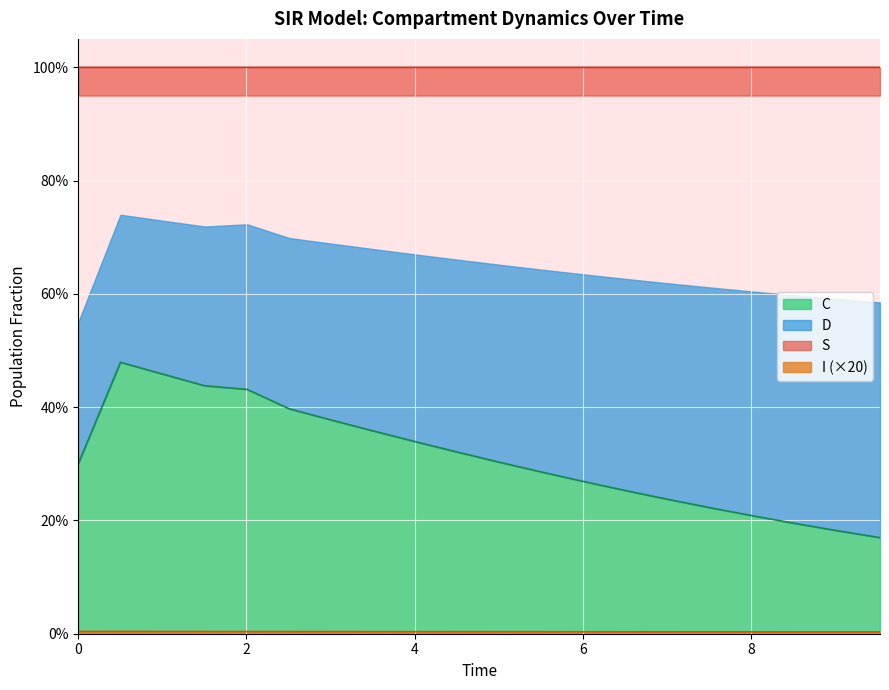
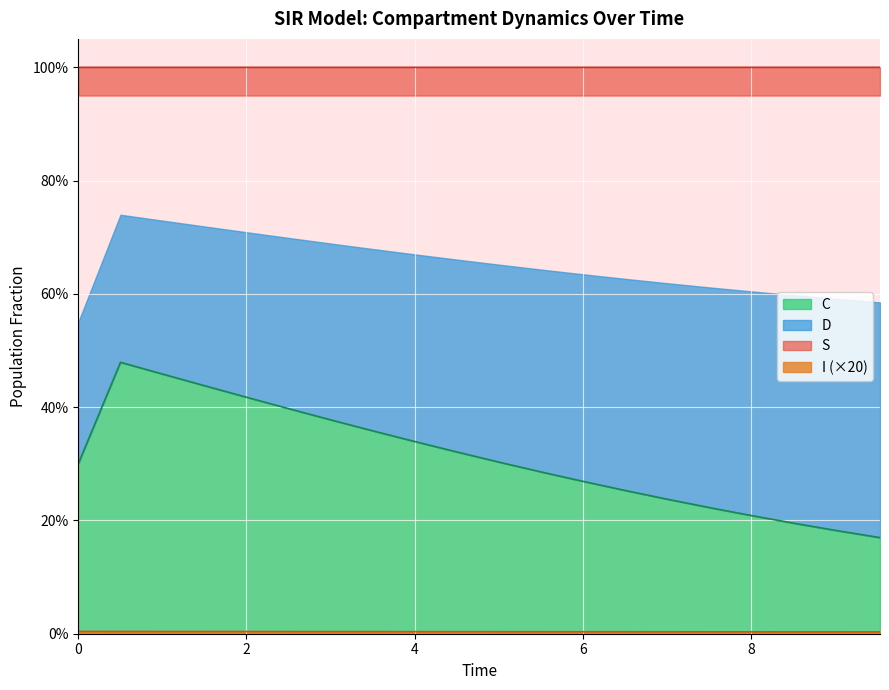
C, 2: 43% -> 42%
